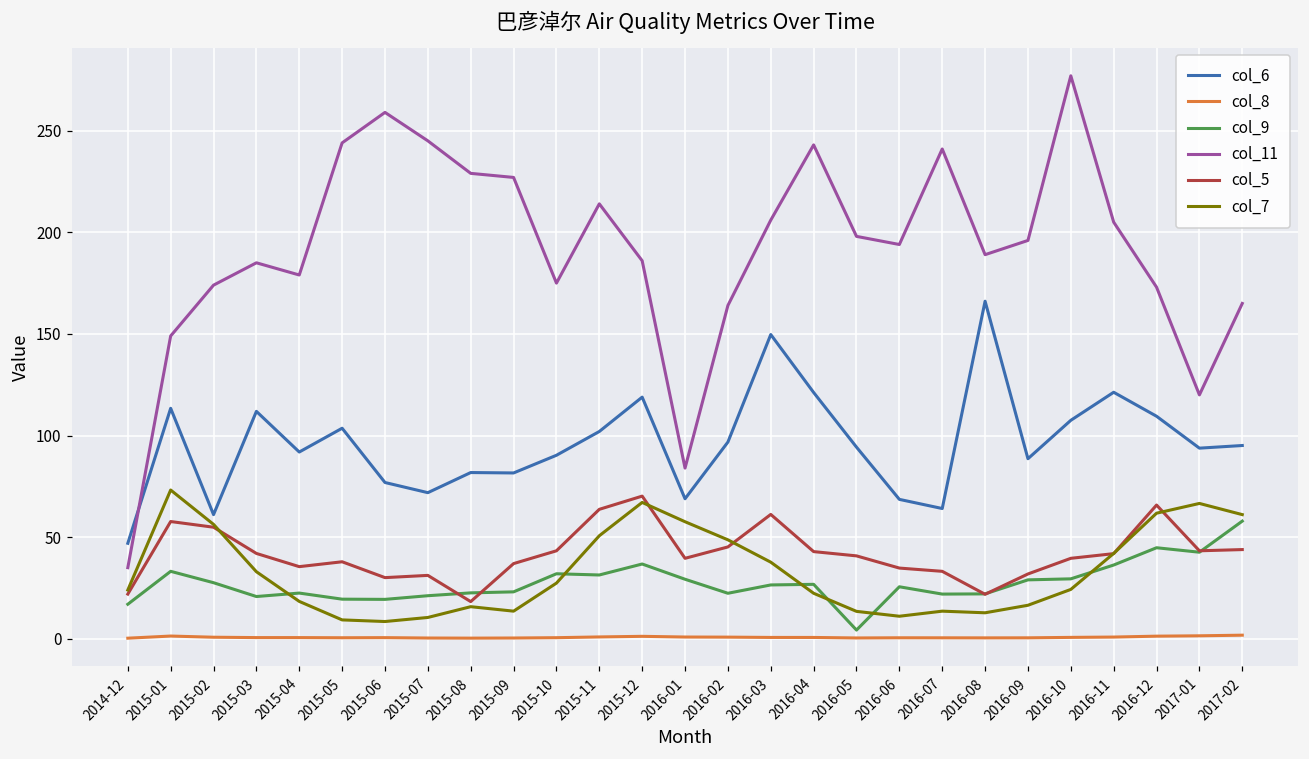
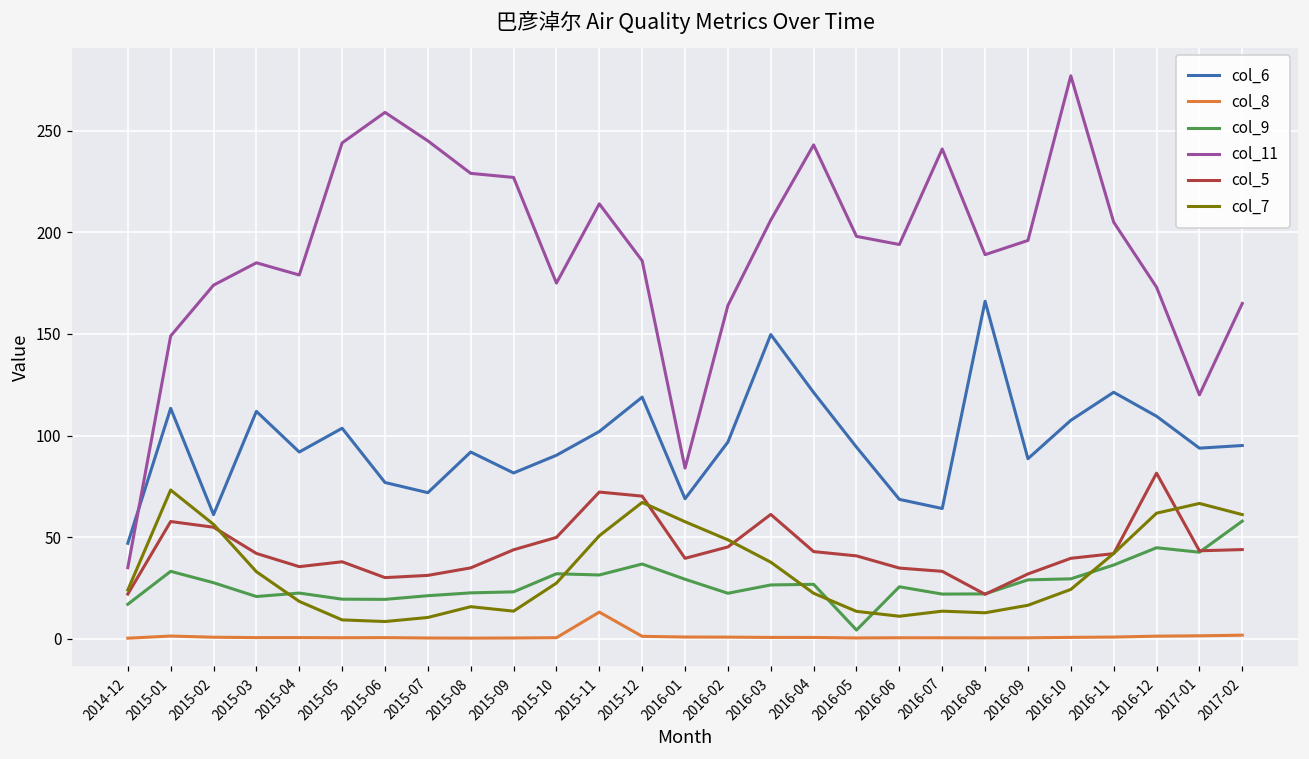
col_6, 2015-08: 82 -> 92
col_5, 2015-08: 18 -> 35
col_5, 2015-09: 37 -> 44
col_5, 2015-10: 43 -> 50
col_8, 2015-11: 1 -> 13
col_5, 2015-11: 64 -> 72
col_5, 2016-12: 66 -> 82
